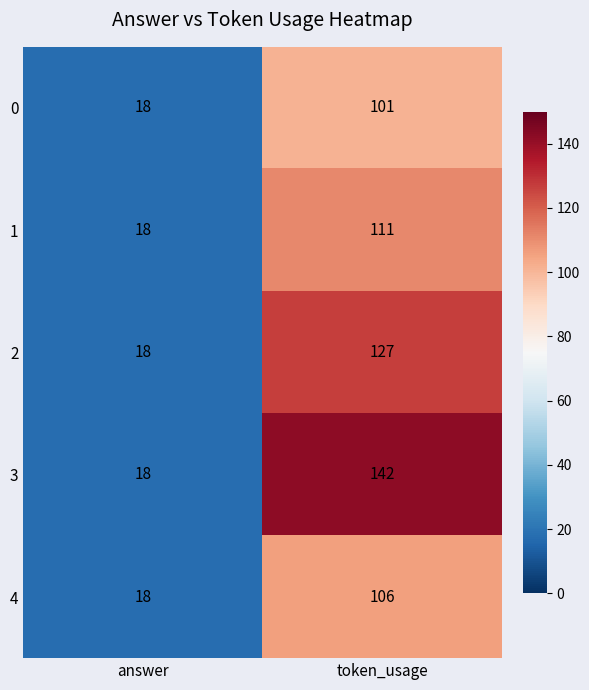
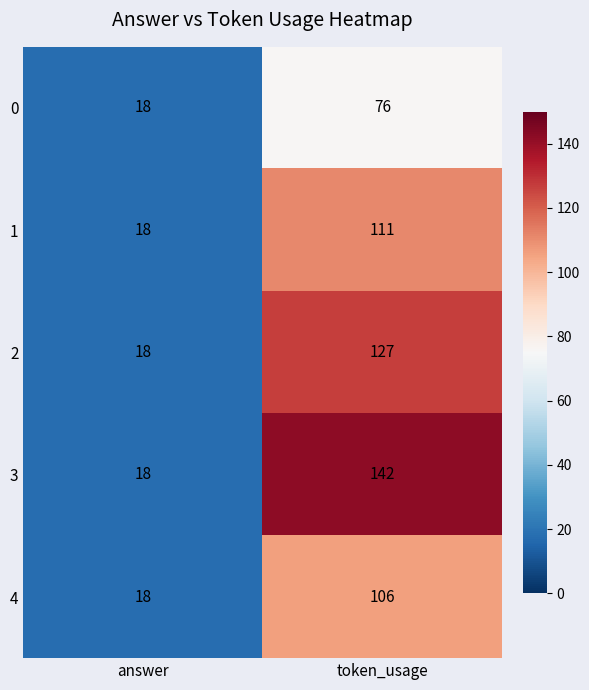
0, token_usage: 101 -> 76
